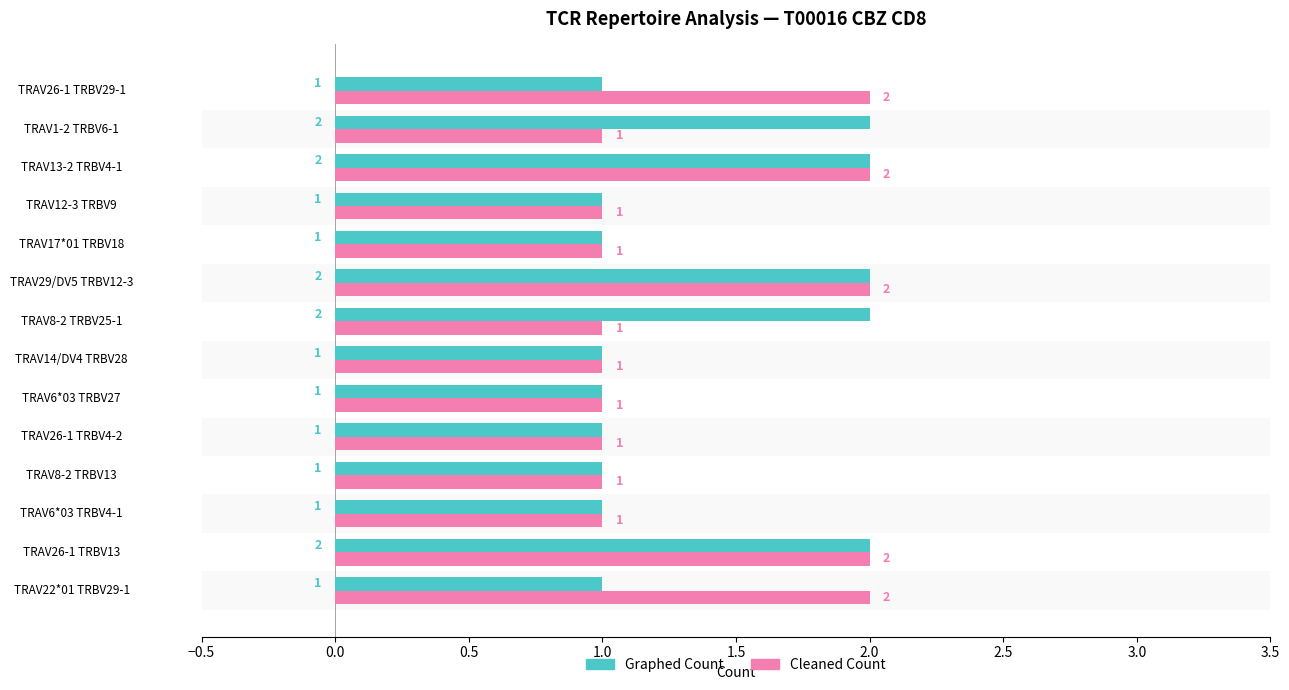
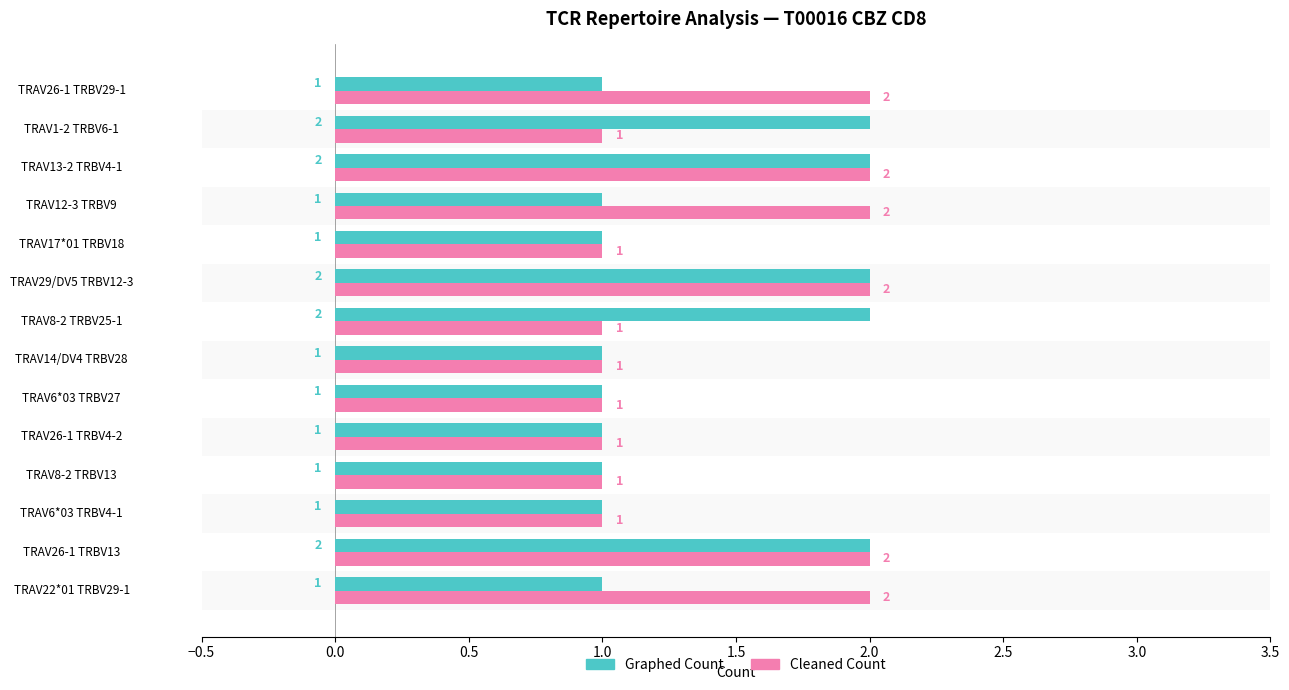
Cleaned Count, TRAV12-3 TRBV9: 1 -> 2
